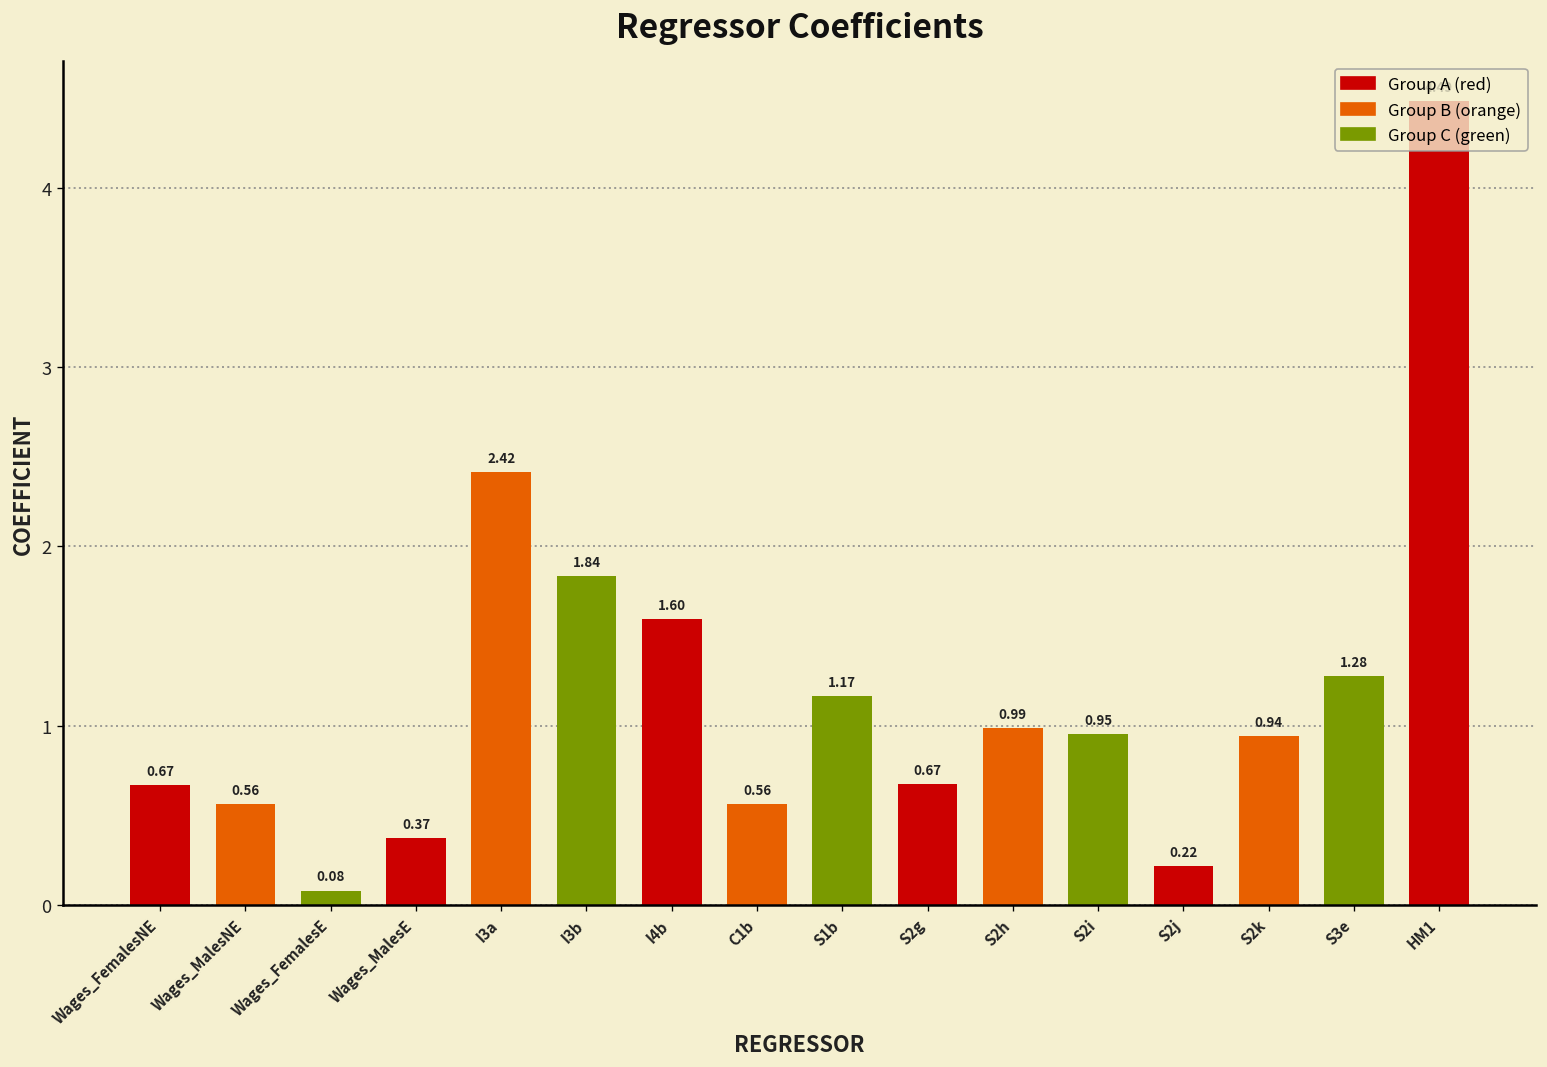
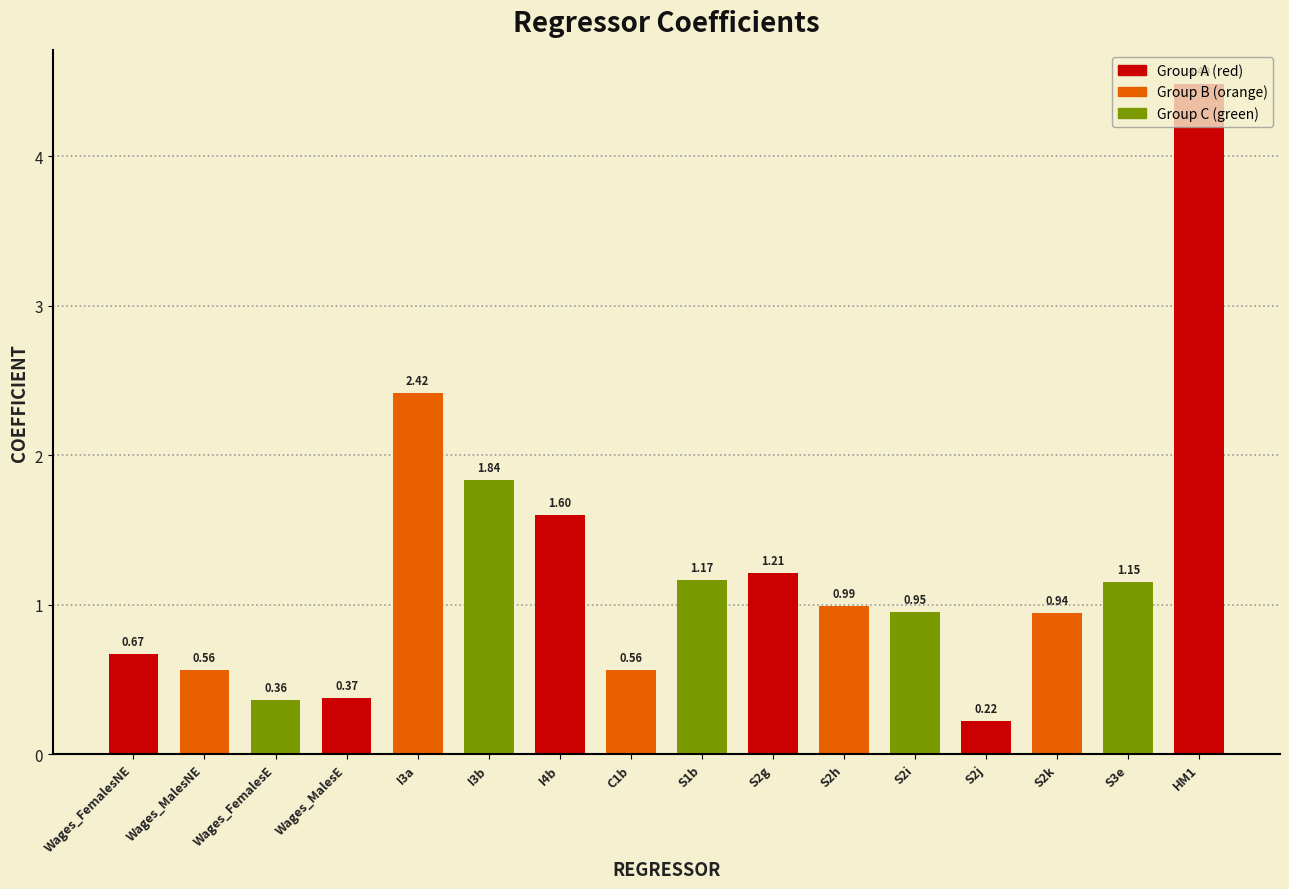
Wages_FemalesE: 0.08 -> 0.36
S2g: 0.67 -> 1.21
S3e: 1.28 -> 1.15
